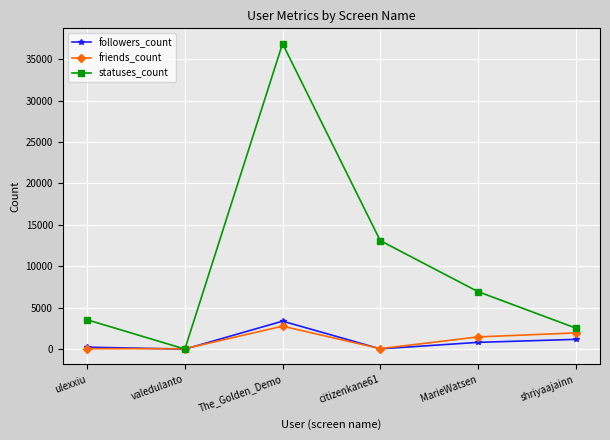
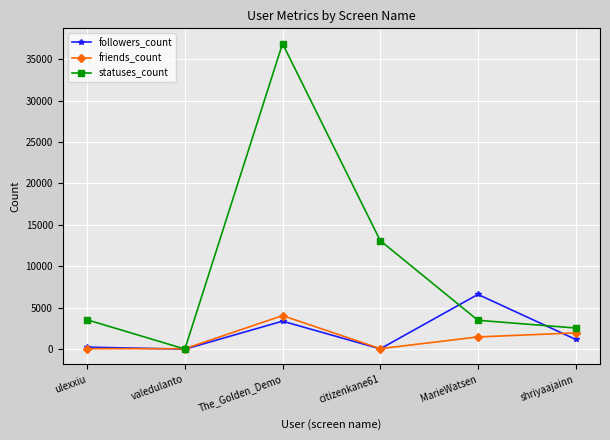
friends_count, The_Golden_Demo: 3000 -> 4000
followers_count, MarieWatsen: 1000 -> 7000
statuses_count, MarieWatsen: 7000 -> 3000
